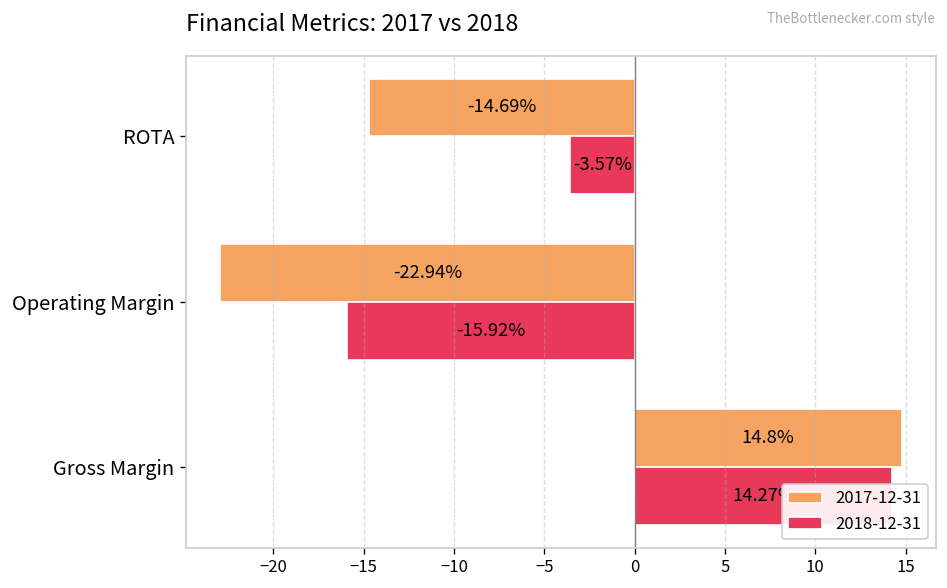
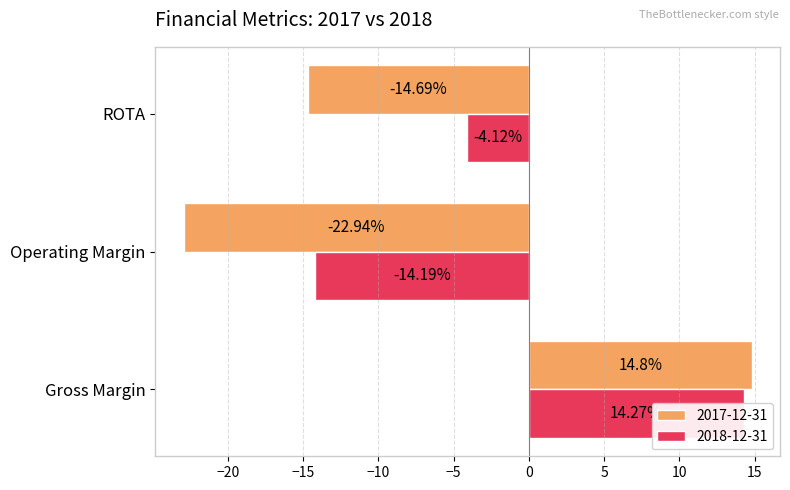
2018-12-31, ROTA: -3.57% -> -4.12%
2018-12-31, Operating Margin: -15.92% -> -14.19%
